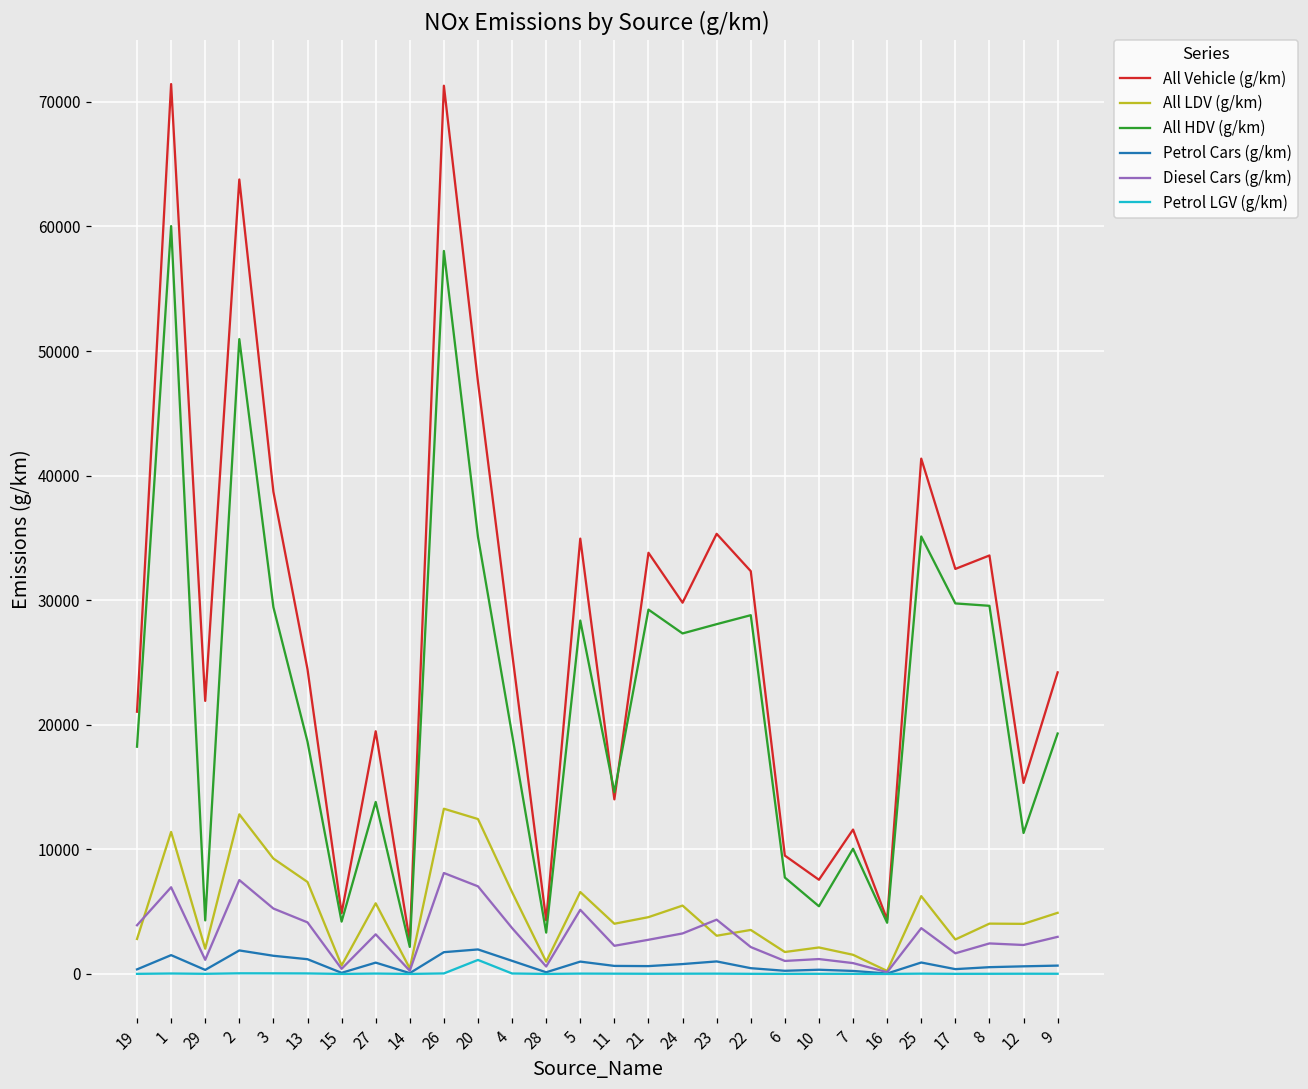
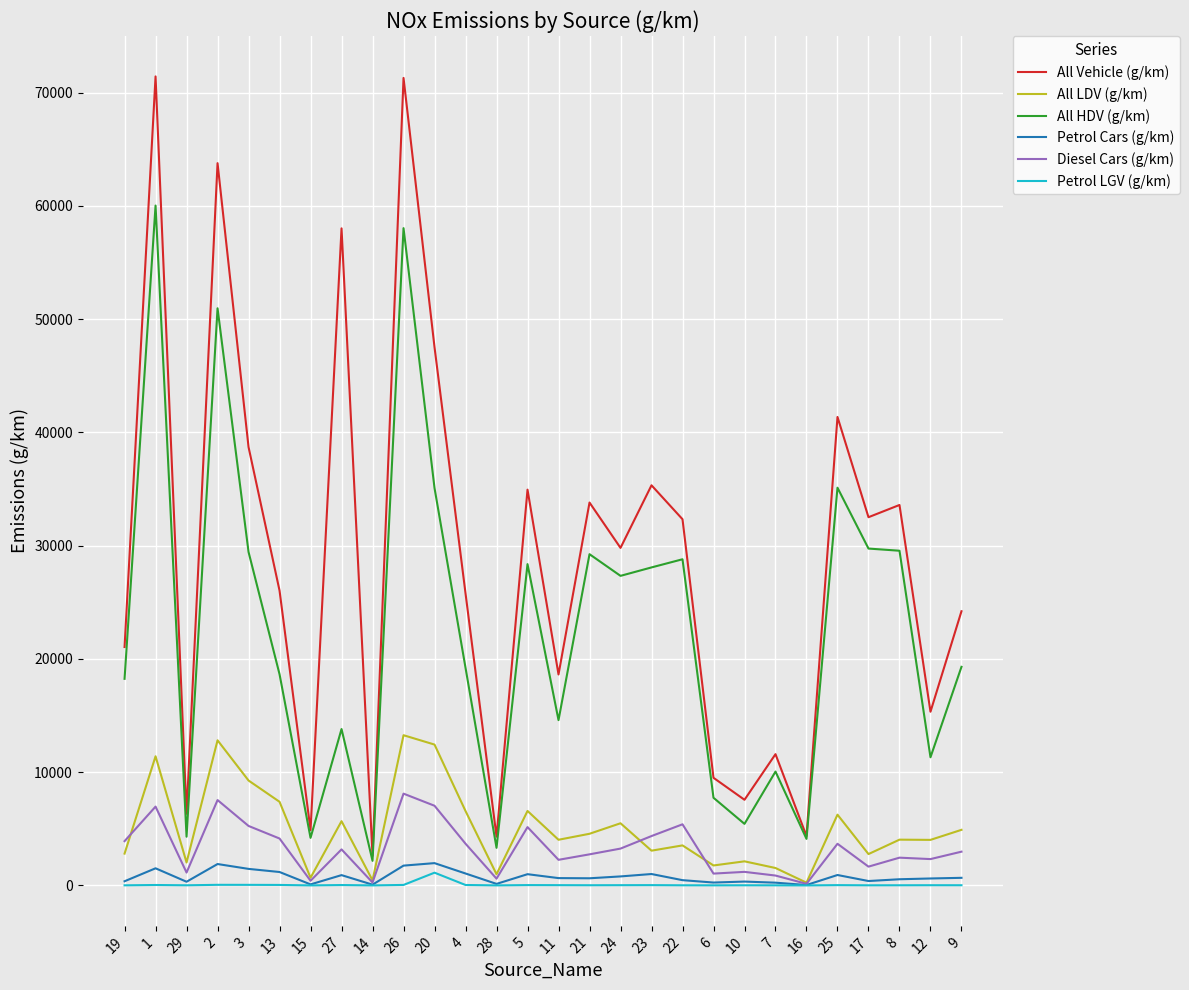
All Vehicle (g/km), 29: 21900 -> 6300
All Vehicle (g/km), 13: 24500 -> 26000
All Vehicle (g/km), 27: 19500 -> 58000
All Vehicle (g/km), 11: 14000 -> 18600
Diesel Cars (g/km), 22: 2200 -> 5400
